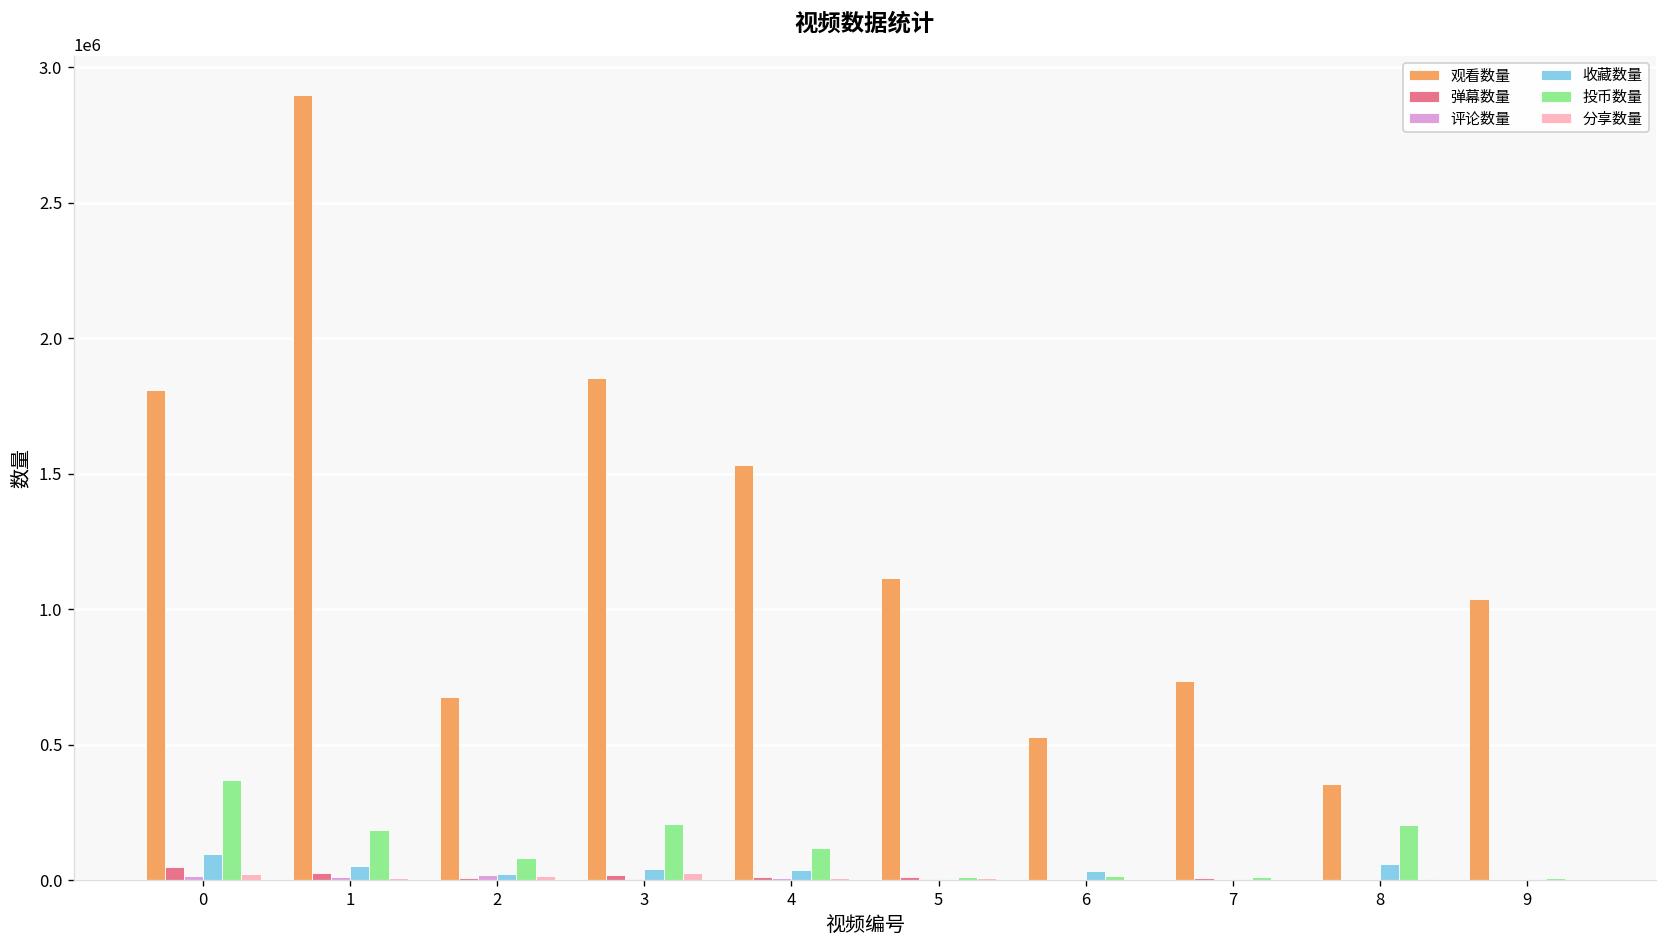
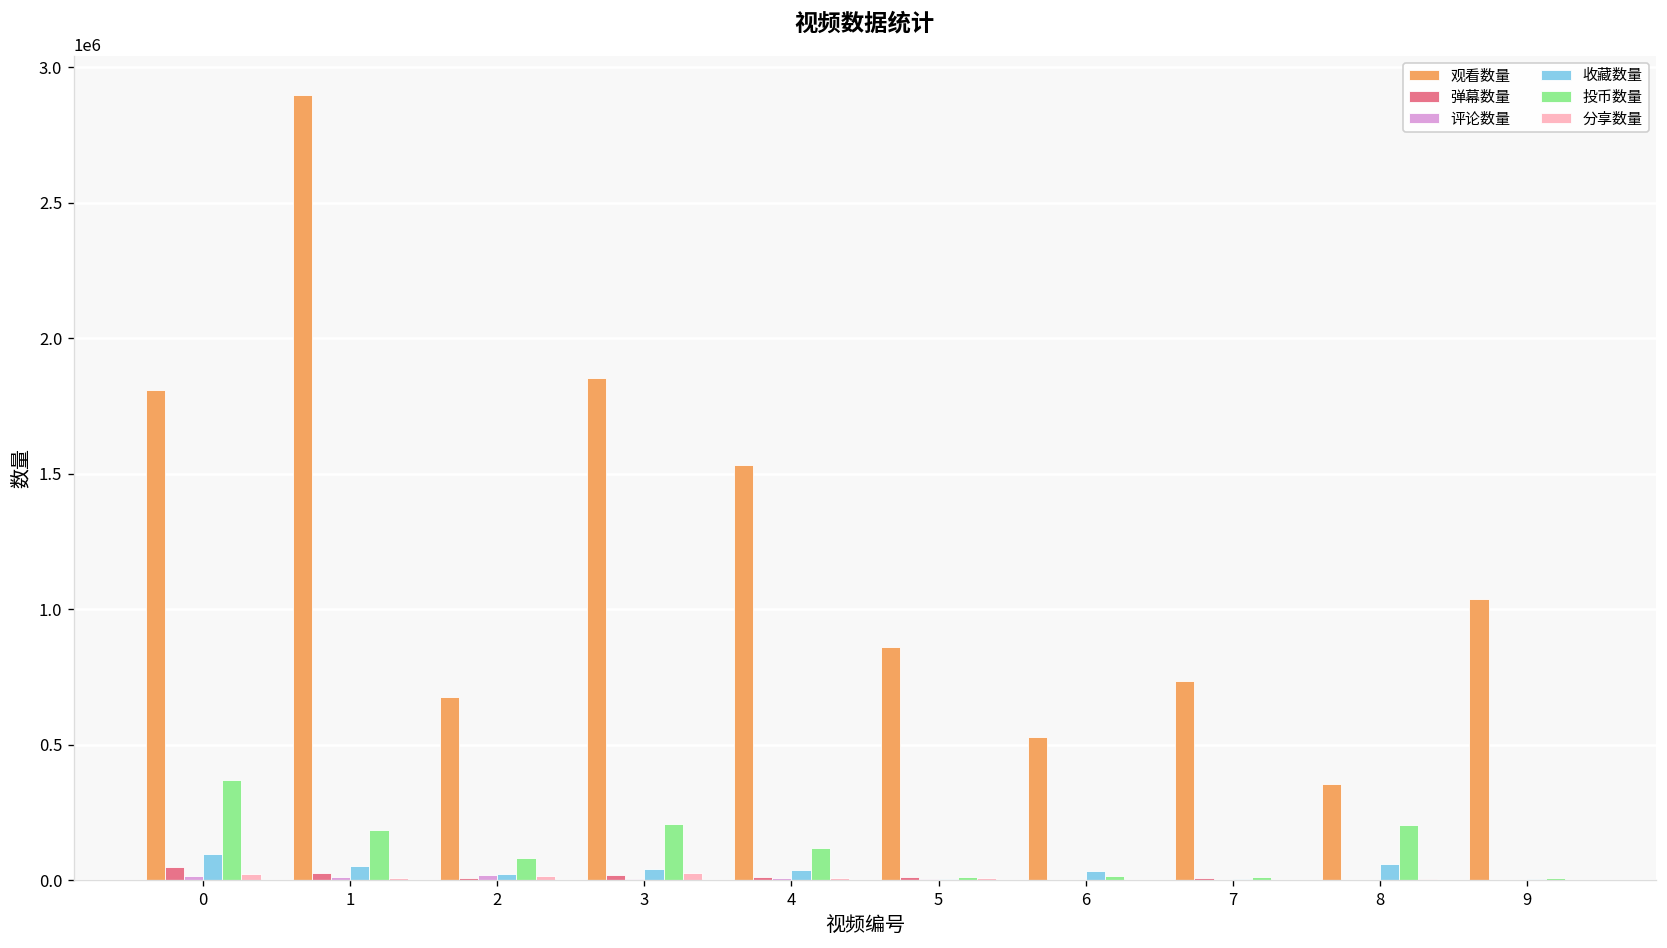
观看数量, 5: 1120000 -> 860000
